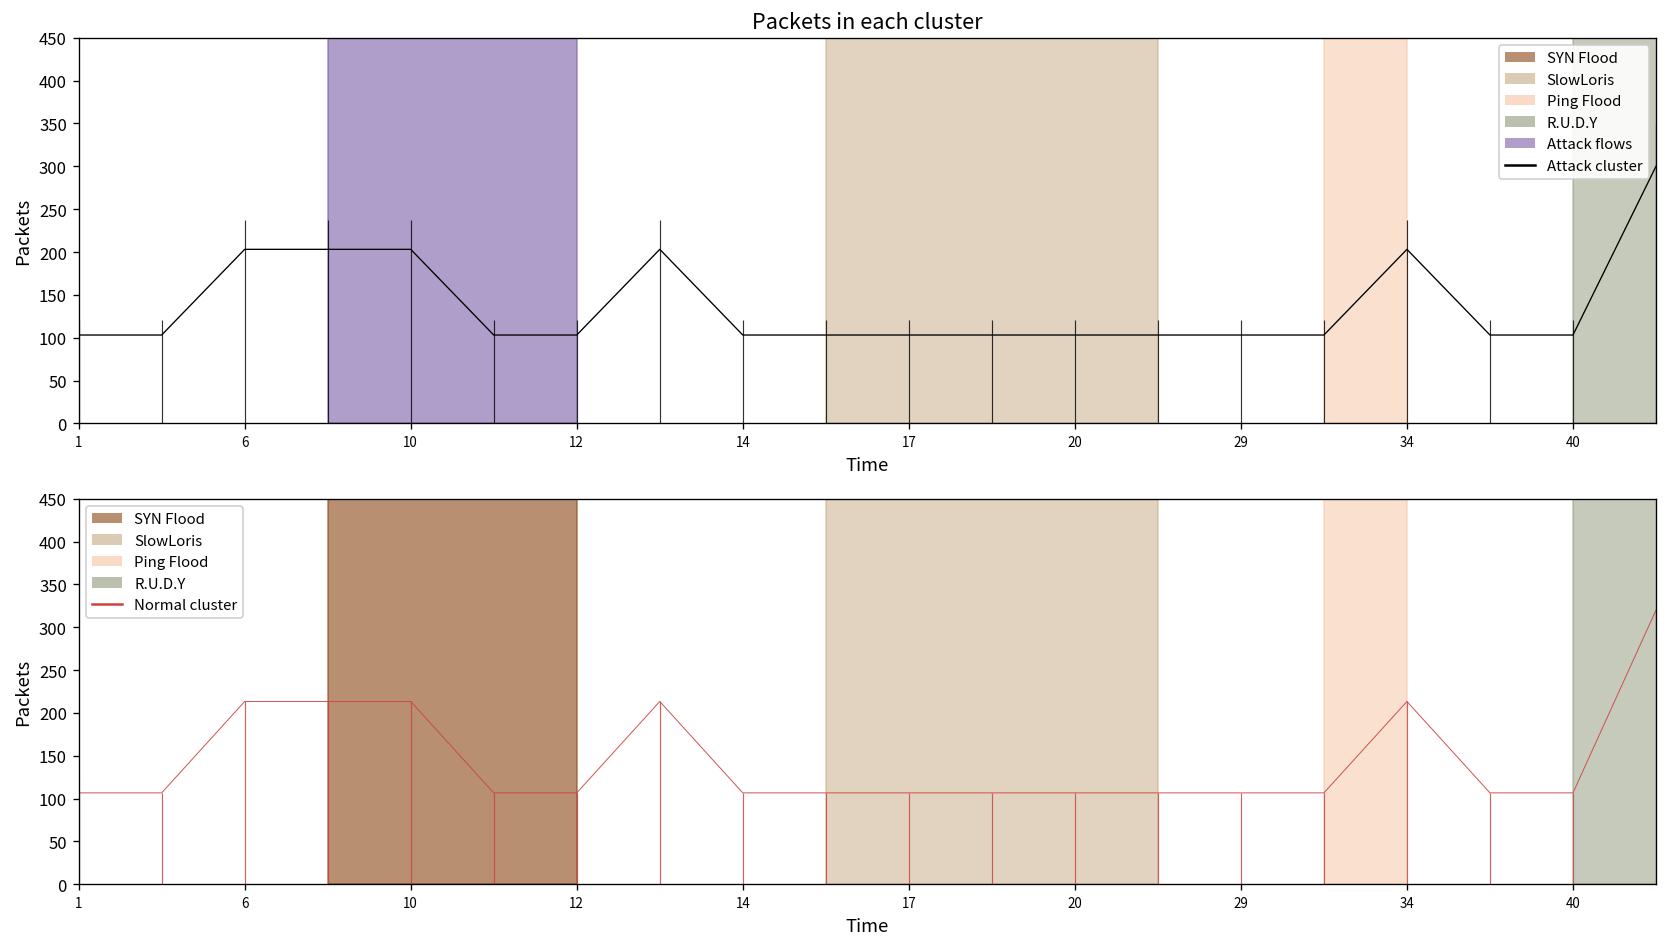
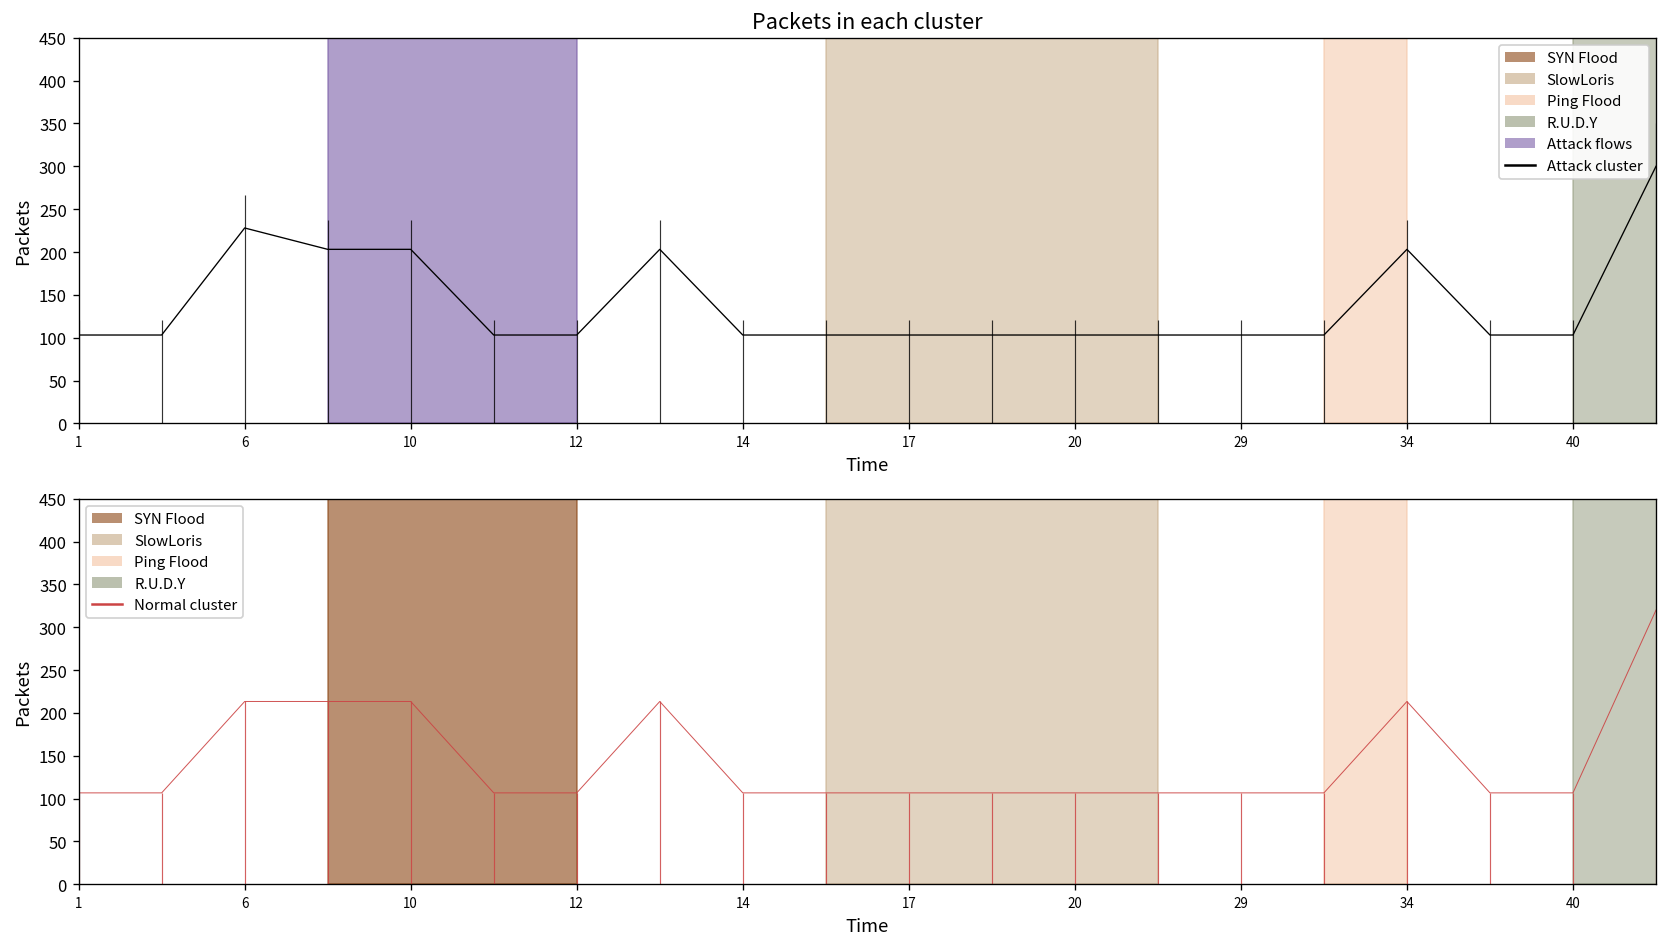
Packets in each cluster, 6: 200 -> 230
